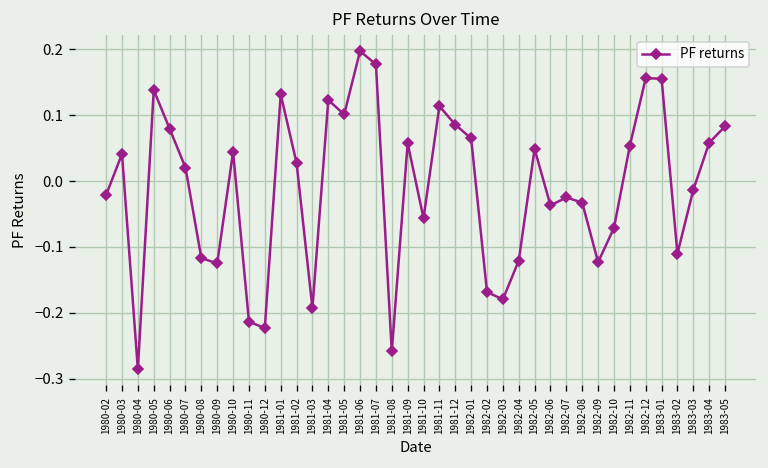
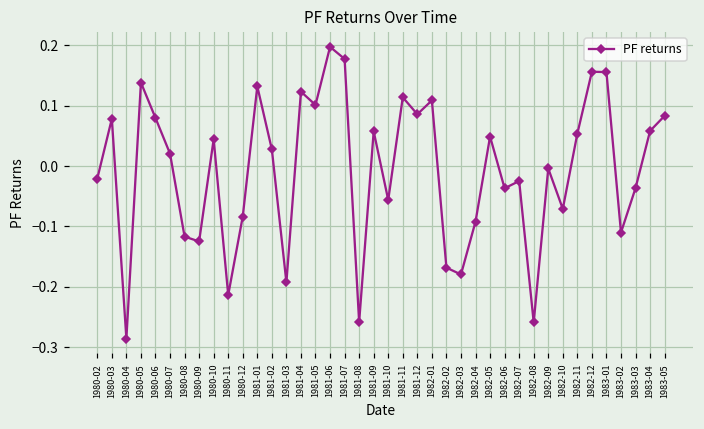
1980-03: 0.04 -> 0.08
1980-12: -0.22 -> -0.08
1982-01: 0.06 -> 0.11
1982-04: -0.12 -> -0.09
1982-08: -0.03 -> -0.26
1982-09: -0.12 -> 0.00
1983-03: -0.01 -> -0.04
